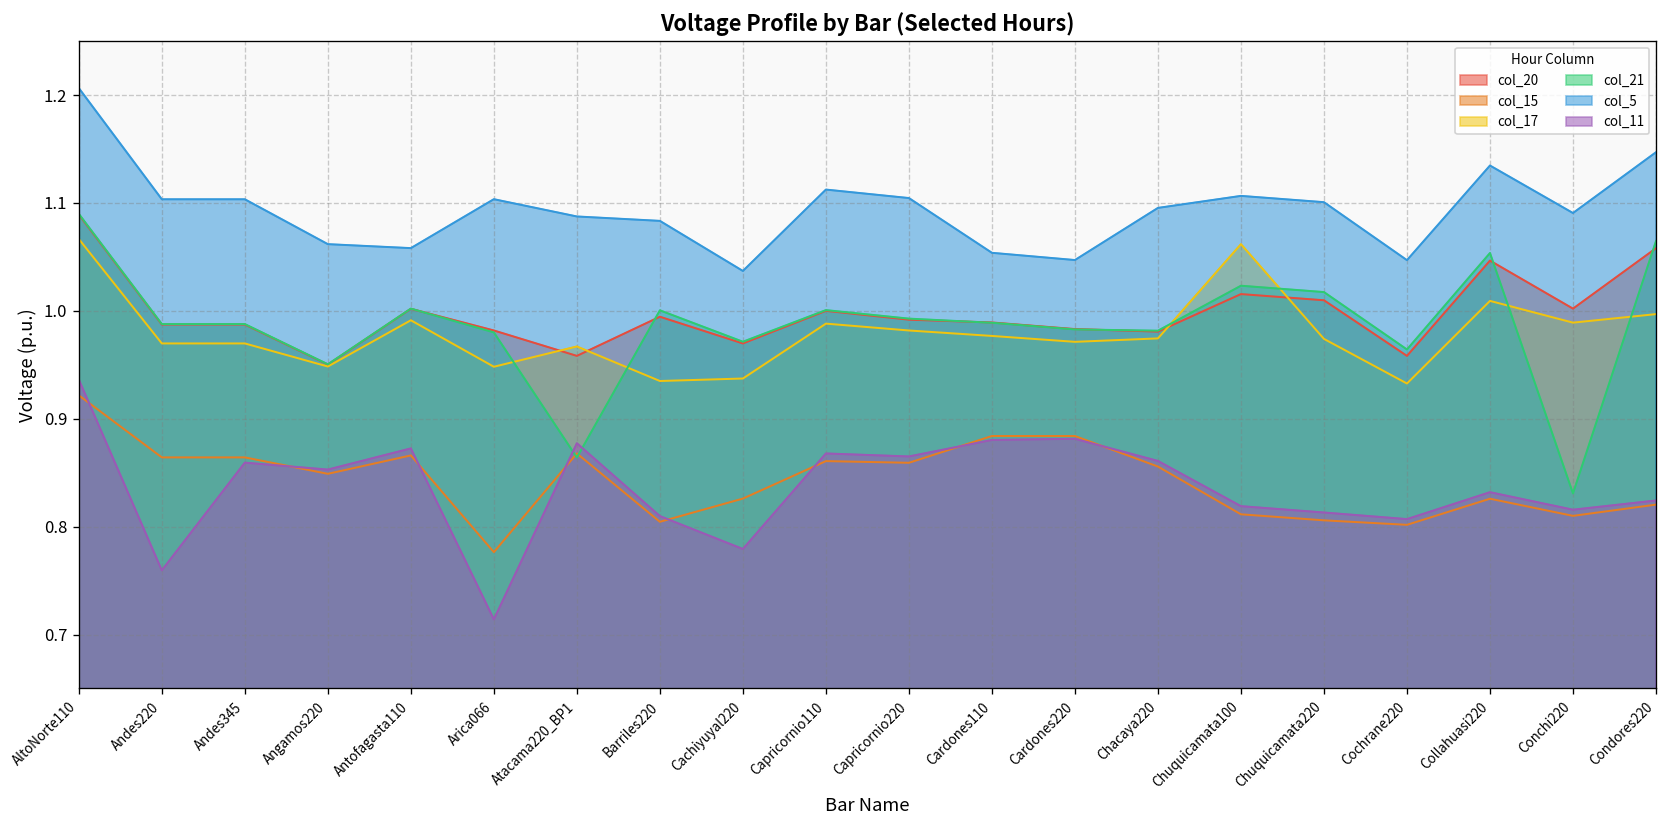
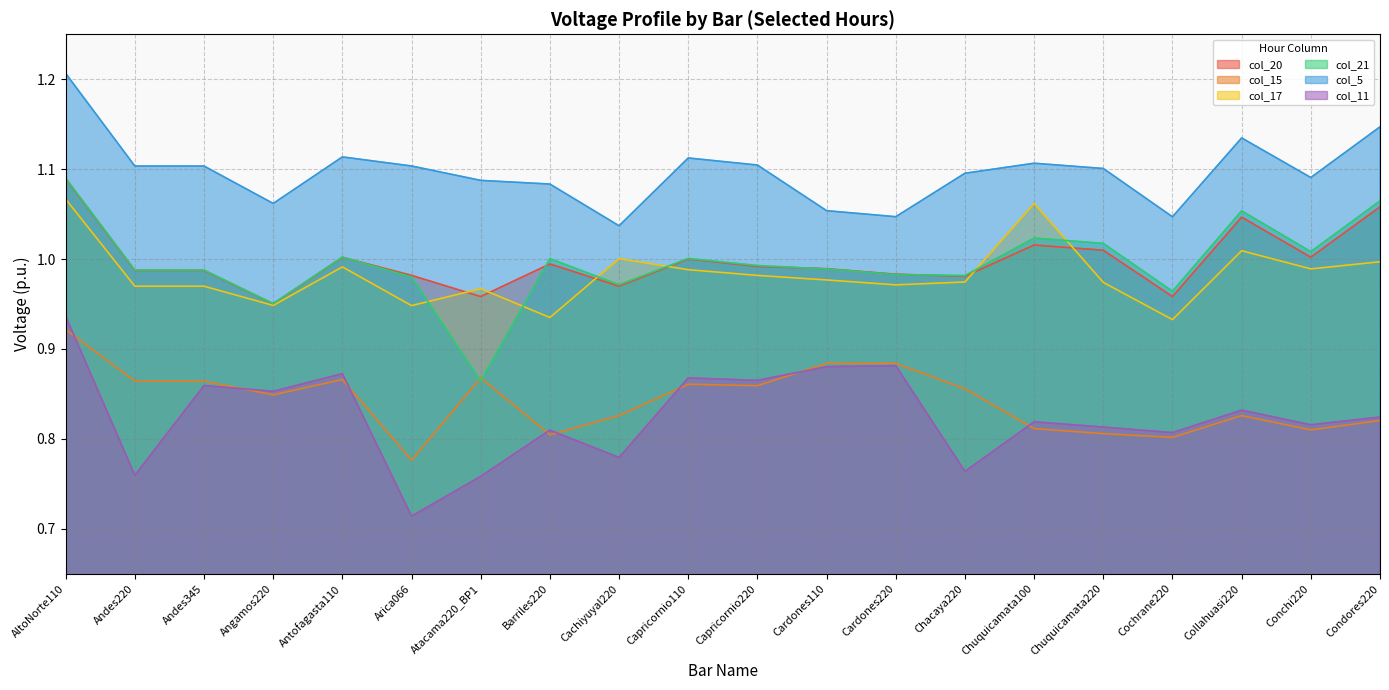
col_5, Antofagasta110: 1.06 -> 1.11
col_11, Atacama220_BP1: 0.88 -> 0.76
col_17, Cachiyuyal220: 0.94 -> 1.00
col_11, Chacaya220: 0.86 -> 0.76
col_21, Conchi220: 0.83 -> 1.01
